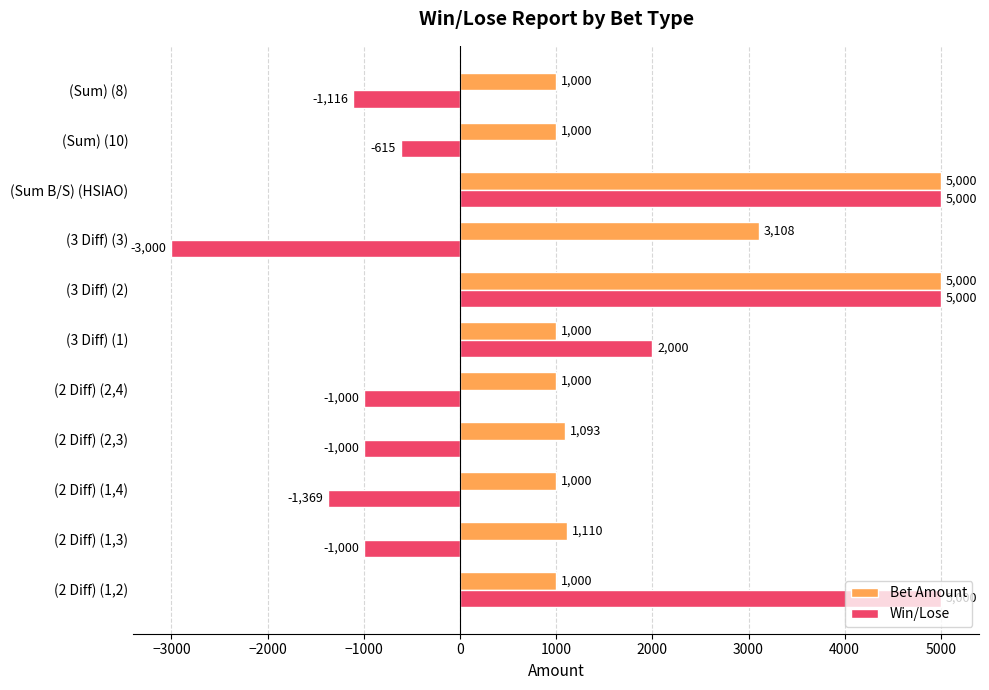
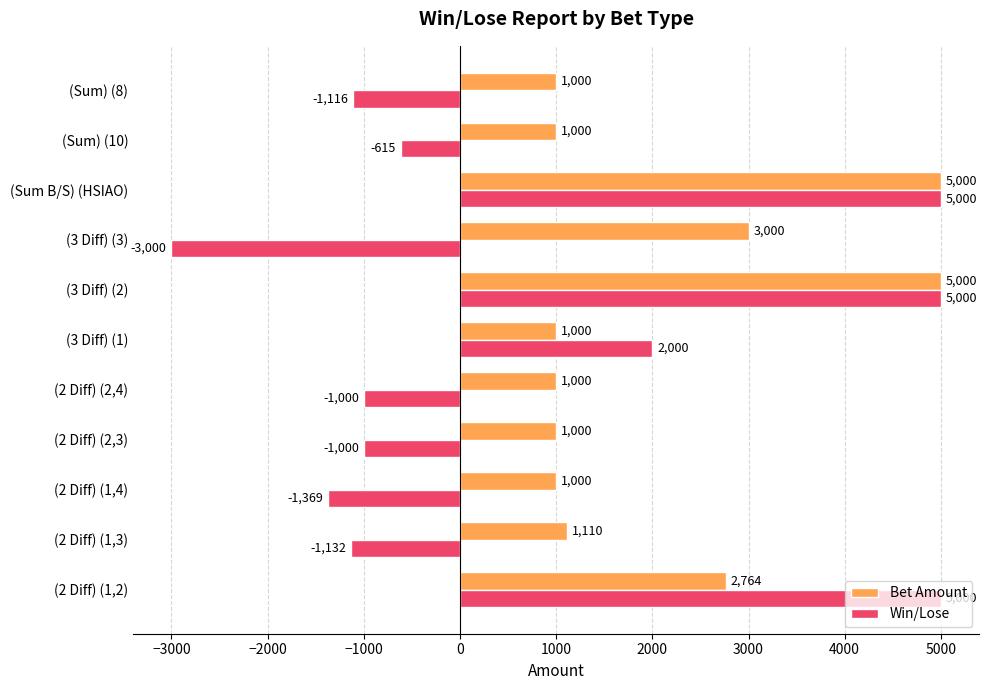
Bet Amount, (3 Diff) (3): 3,108 -> 3,000
Bet Amount, (2 Diff) (2,3): 1,093 -> 1,000
Win/Lose, (2 Diff) (1,3): -1,000 -> -1,132
Bet Amount, (2 Diff) (1,2): 1,000 -> 2,764
